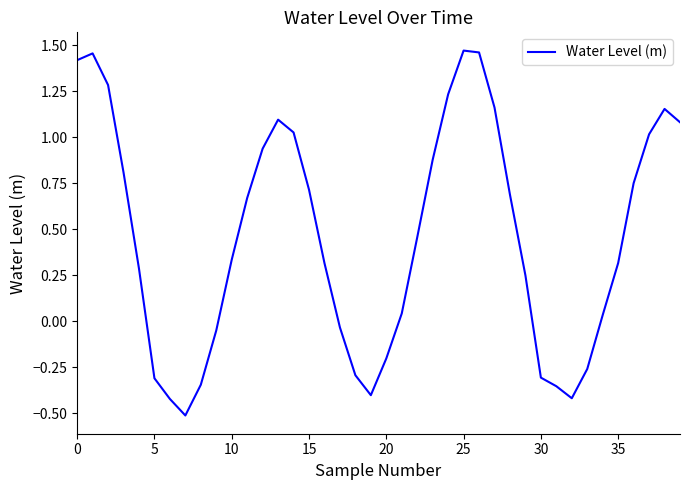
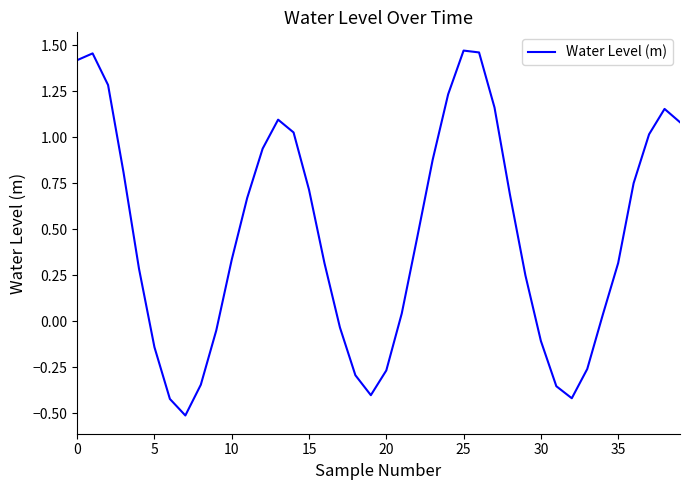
5: -0.31 -> -0.14
20: -0.20 -> -0.27
30: -0.31 -> -0.11
